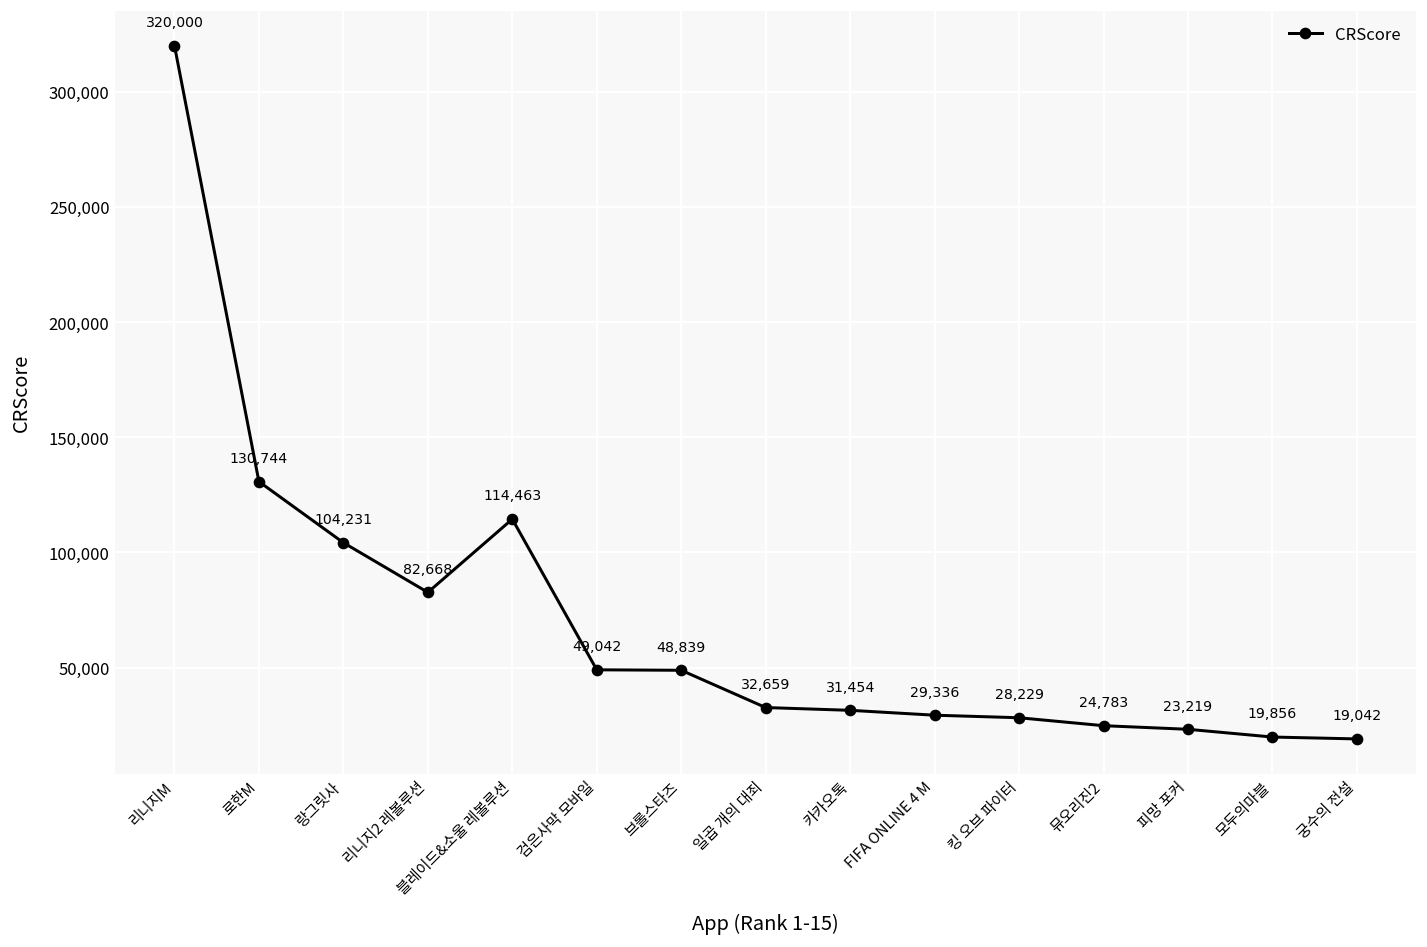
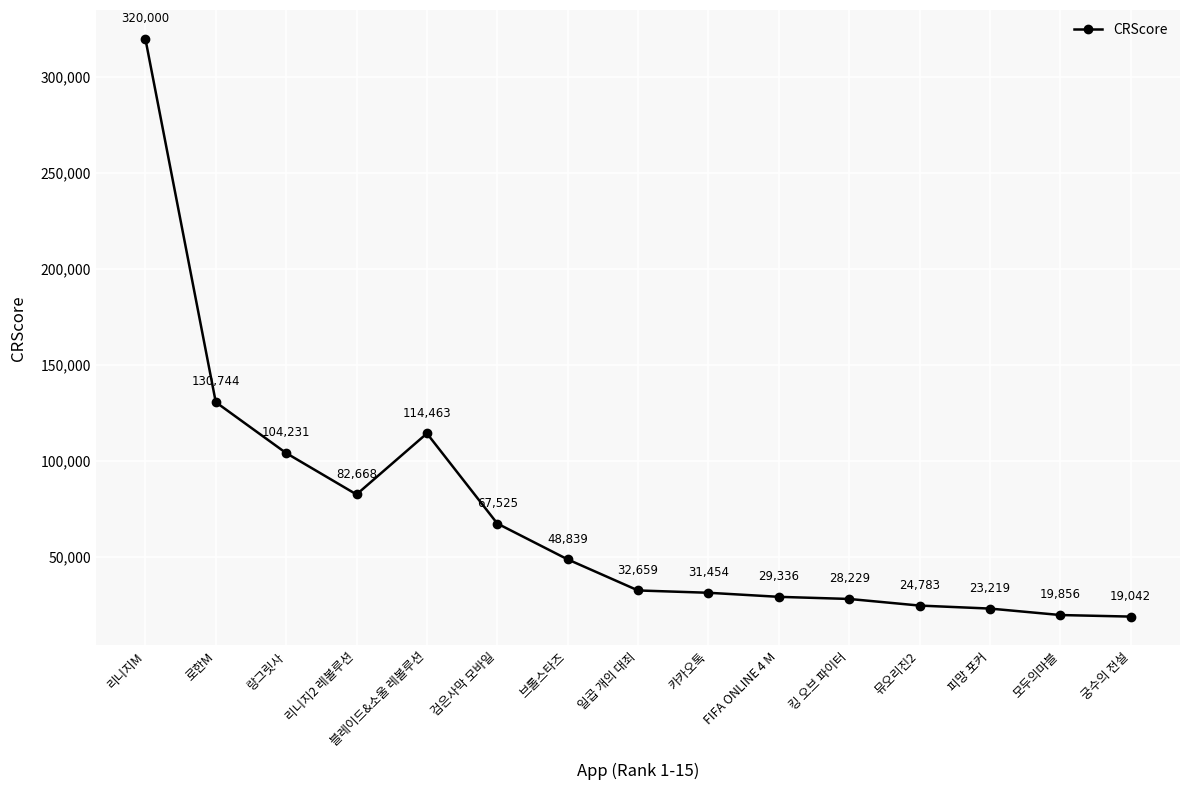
검은사막 모바일: 49,042 -> 67,525
